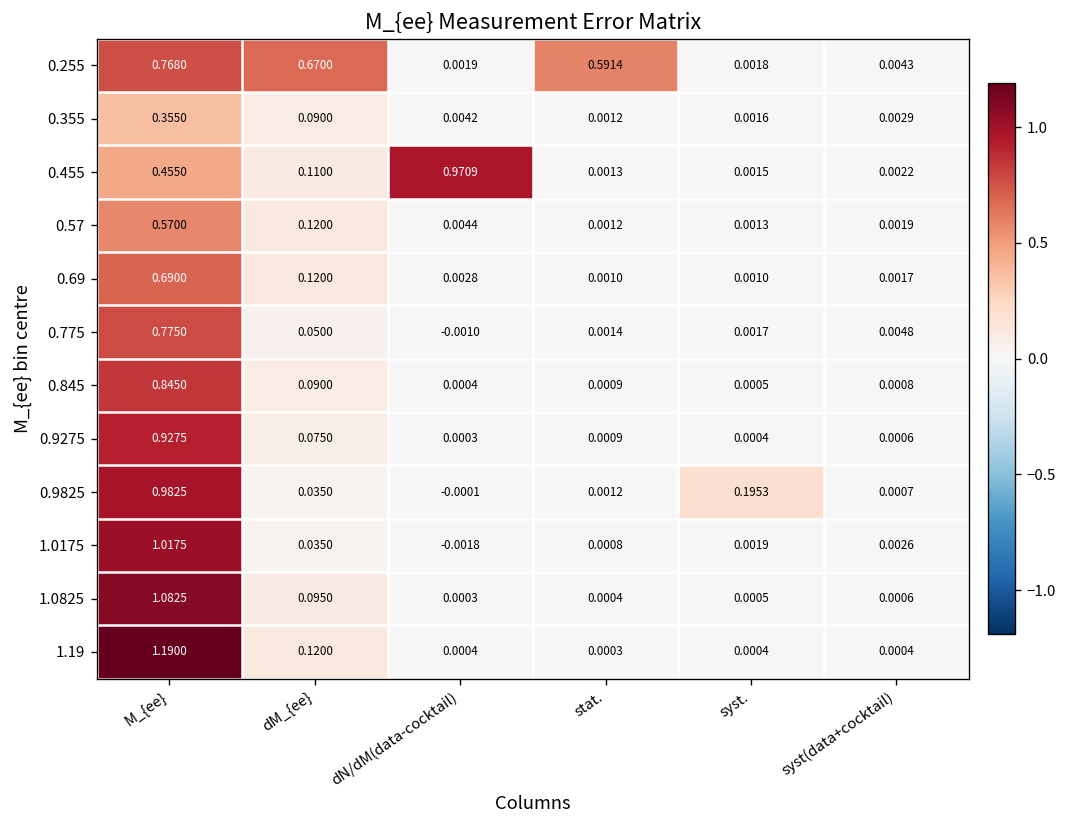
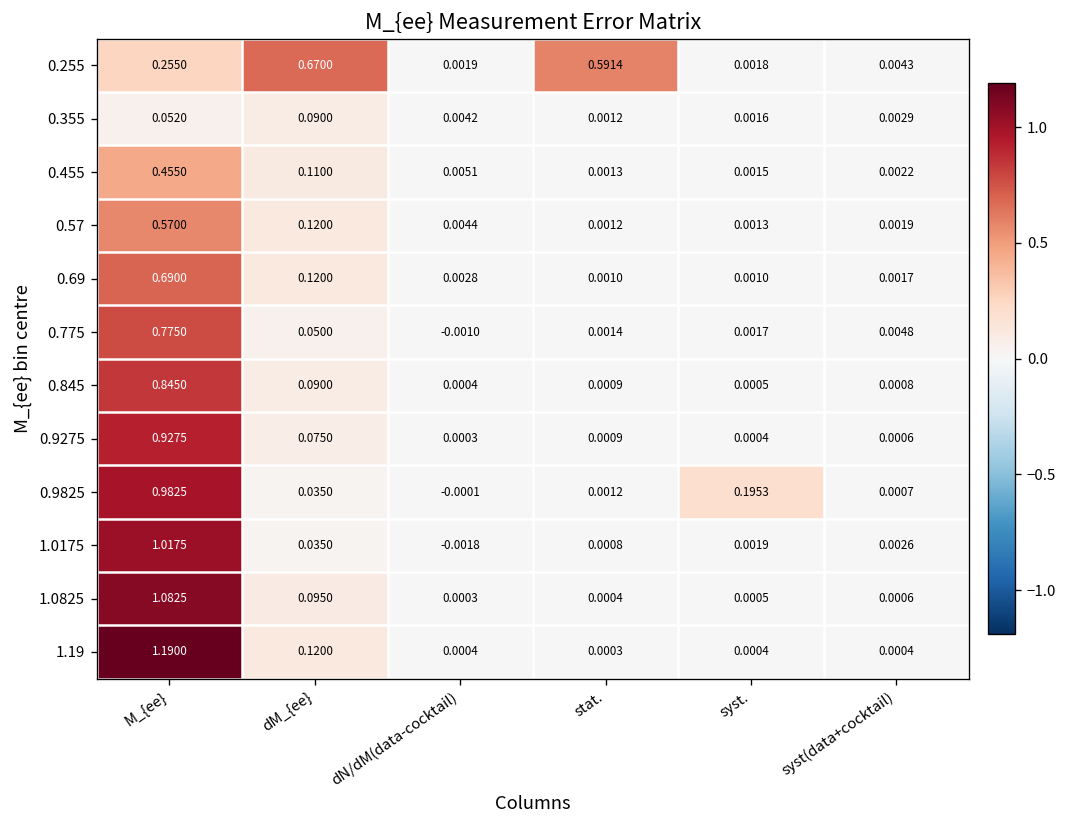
0.255, M_{ee}: 0.7680 -> 0.2550
0.355, M_{ee}: 0.3550 -> 0.0520
0.455, dN/dM(data-cocktail): 0.9709 -> 0.0051
